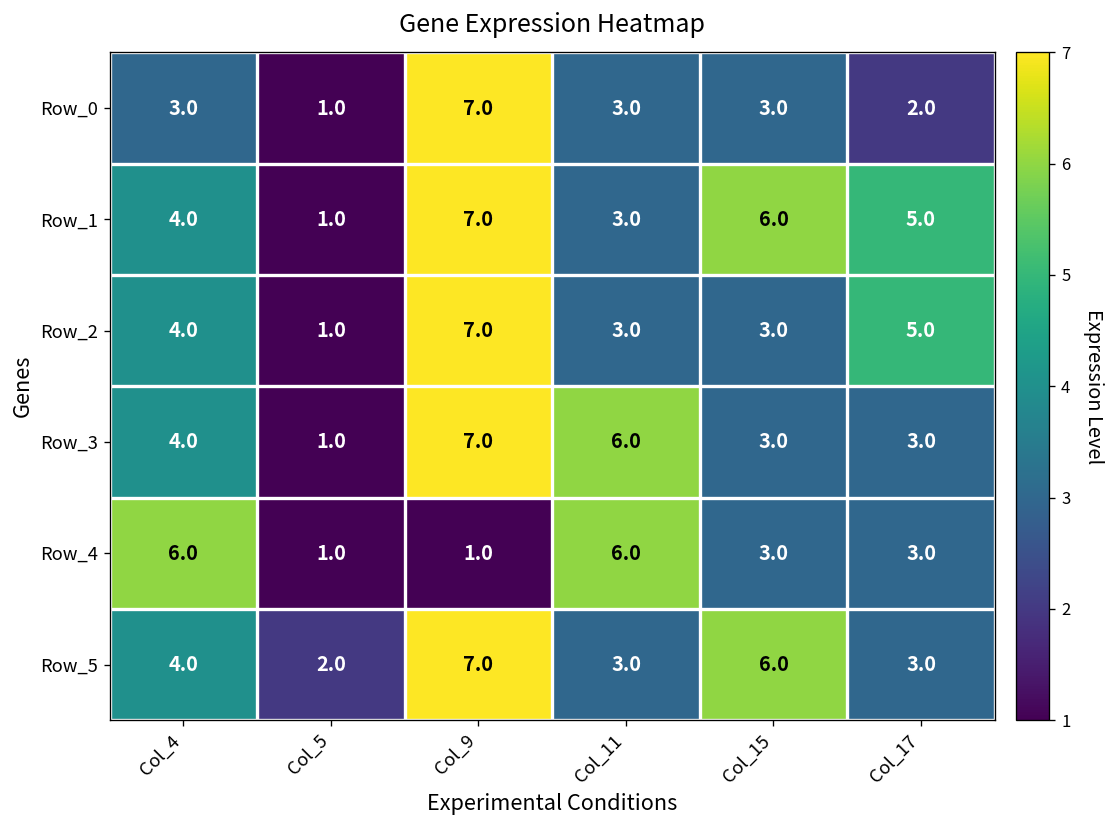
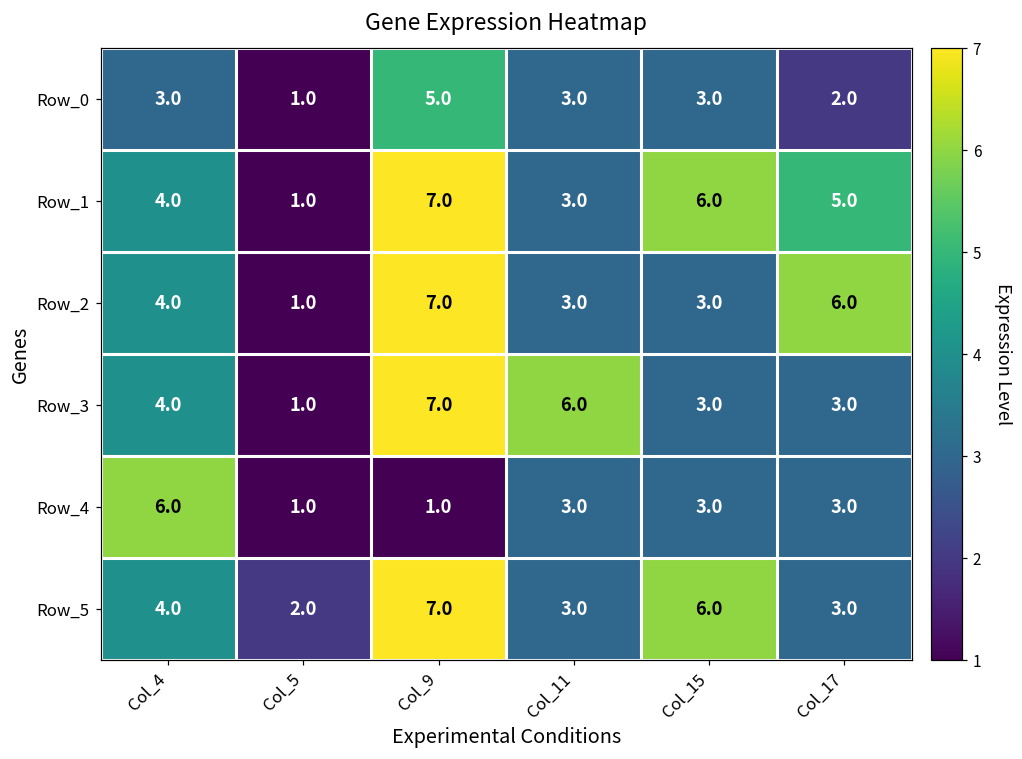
Row_0, Col_9: 7.0 -> 5.0
Row_2, Col_17: 5.0 -> 6.0
Row_4, Col_11: 6.0 -> 3.0
